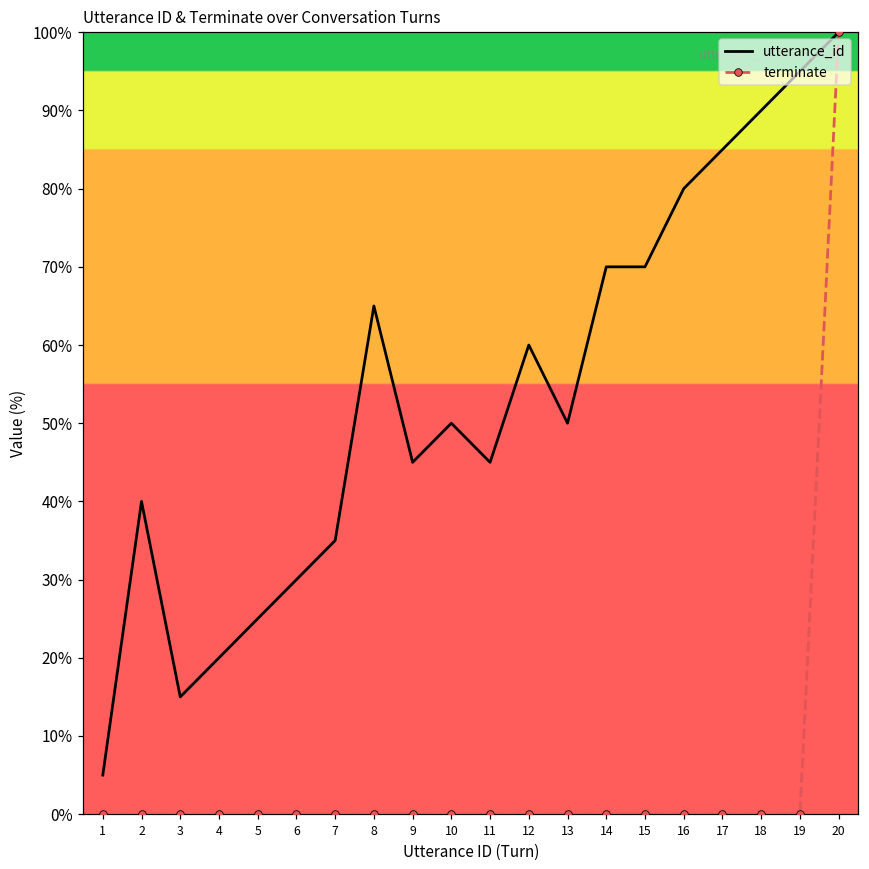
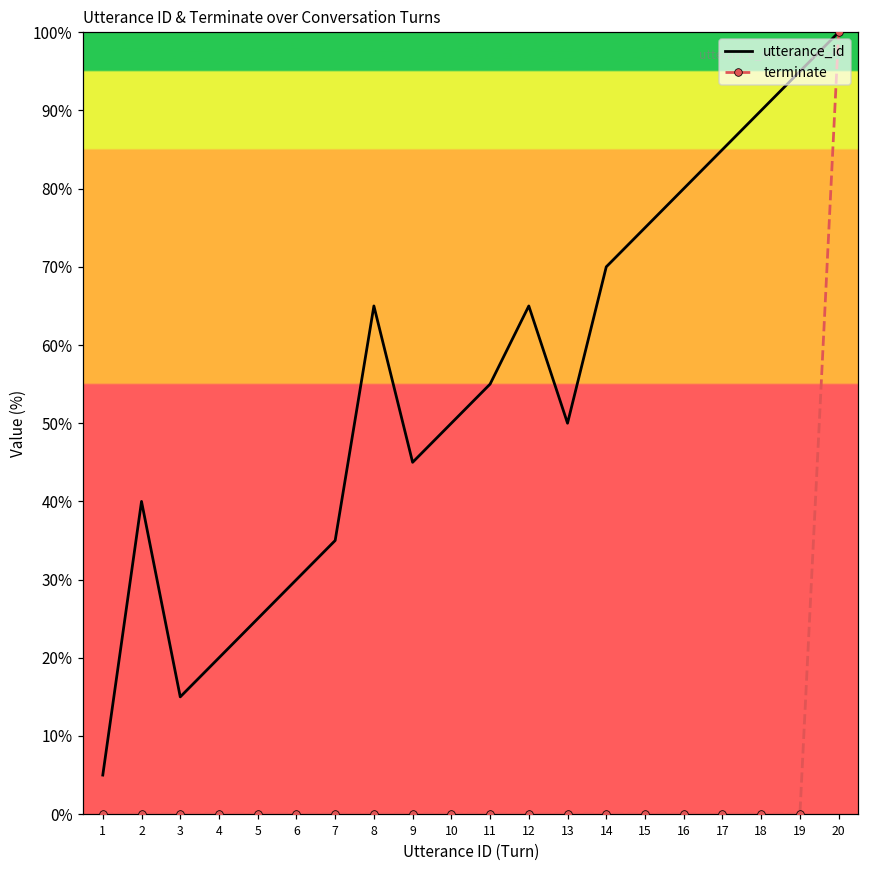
utterance_id, 11: 45% -> 55%
utterance_id, 12: 60% -> 65%
utterance_id, 15: 70% -> 75%
